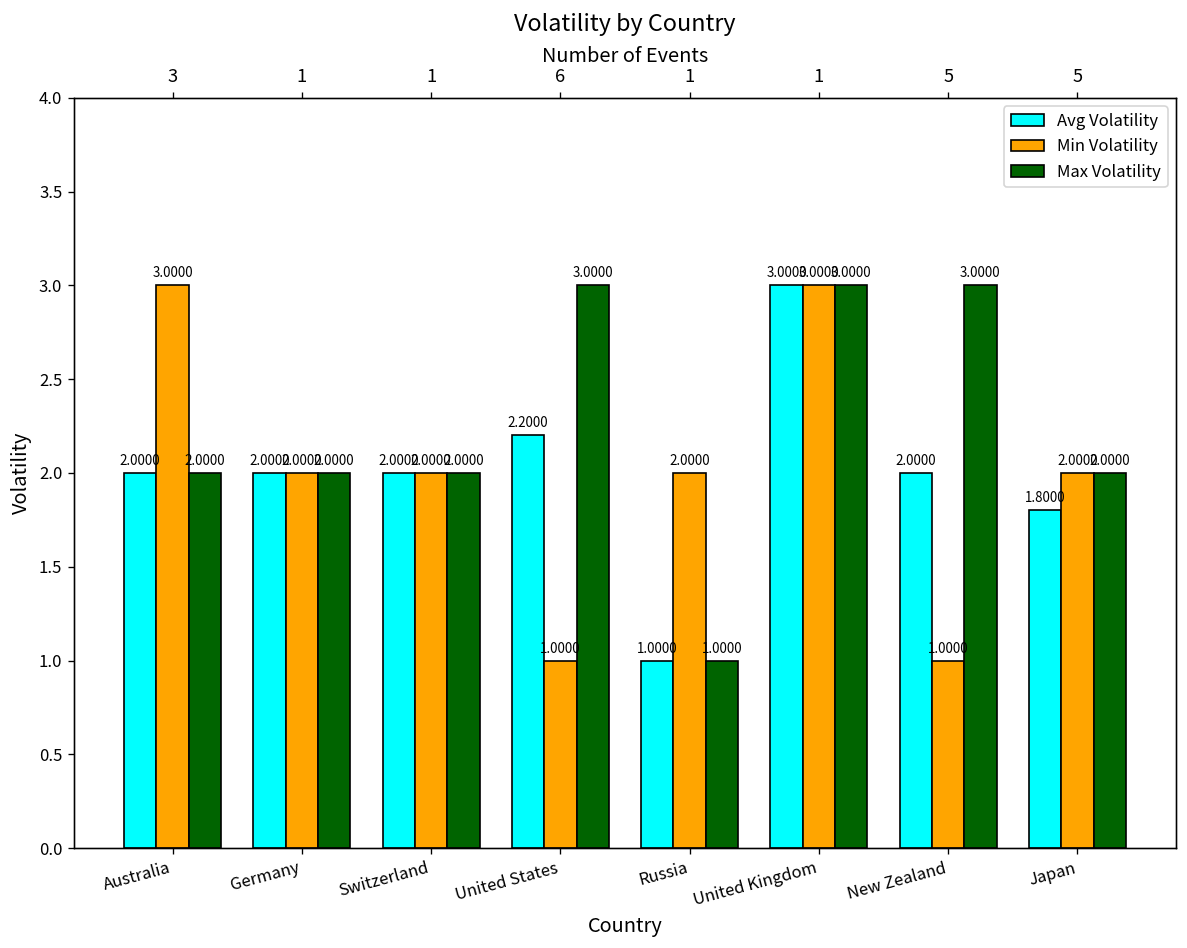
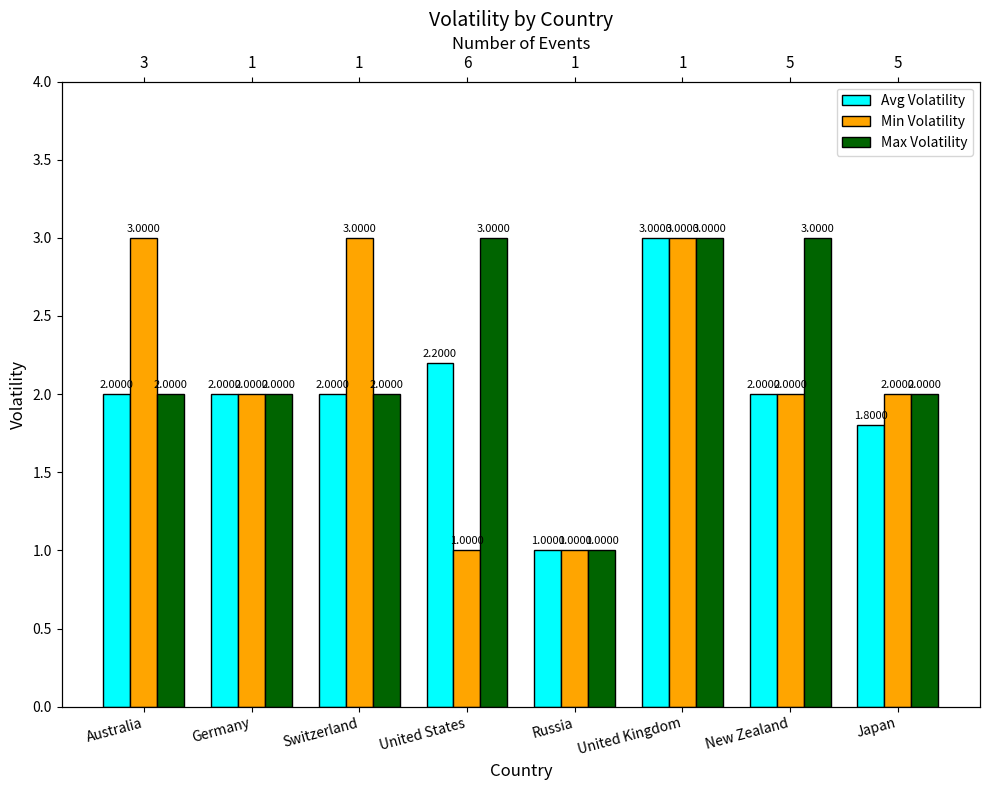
Min Volatility, Switzerland: 2.0000 -> 3.0000
Min Volatility, Russia: 2.0000 -> 1.0000
Min Volatility, New Zealand: 1.0000 -> 2.0000
